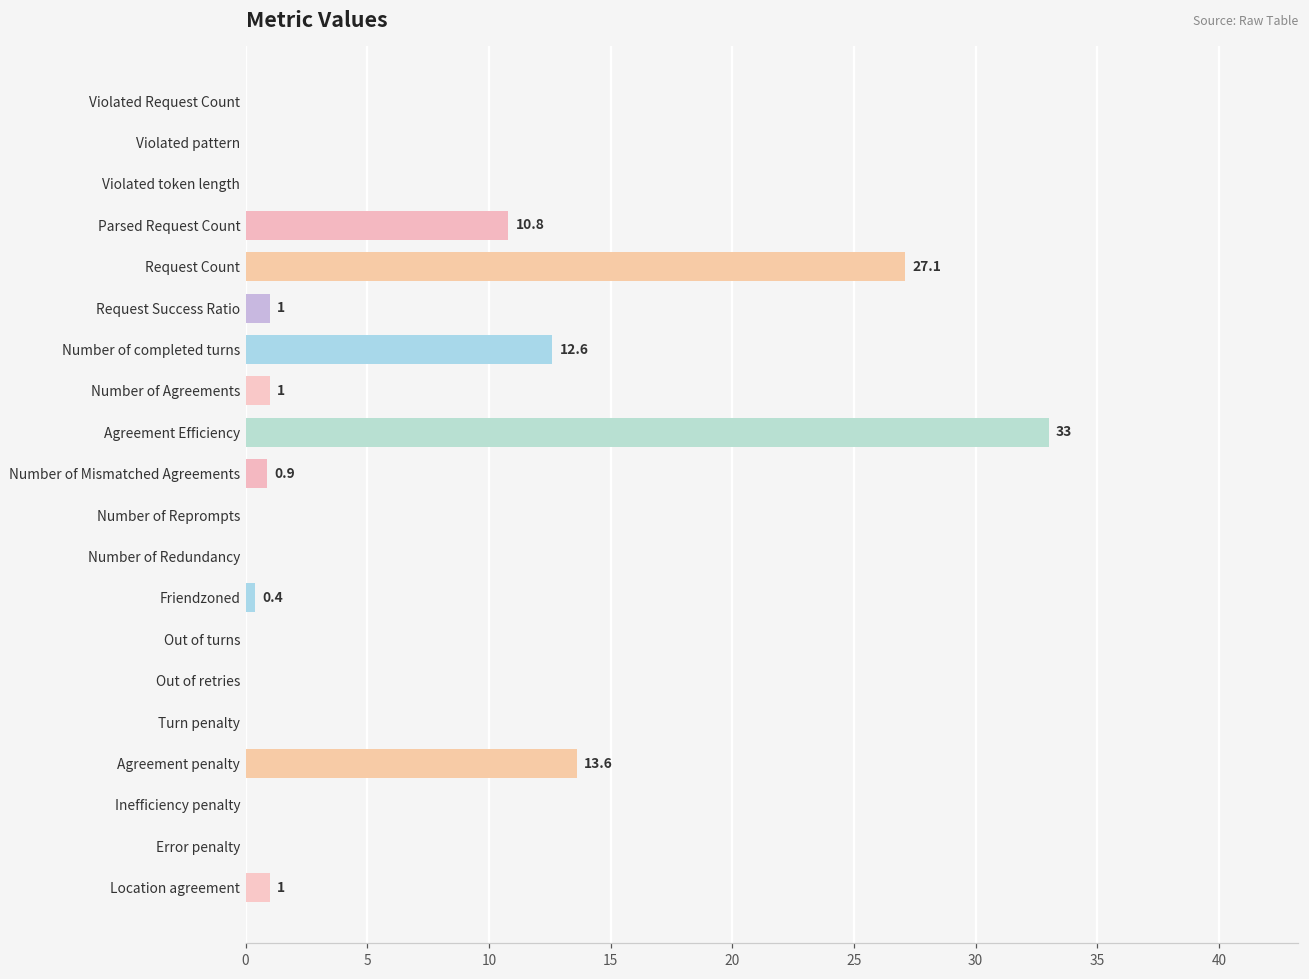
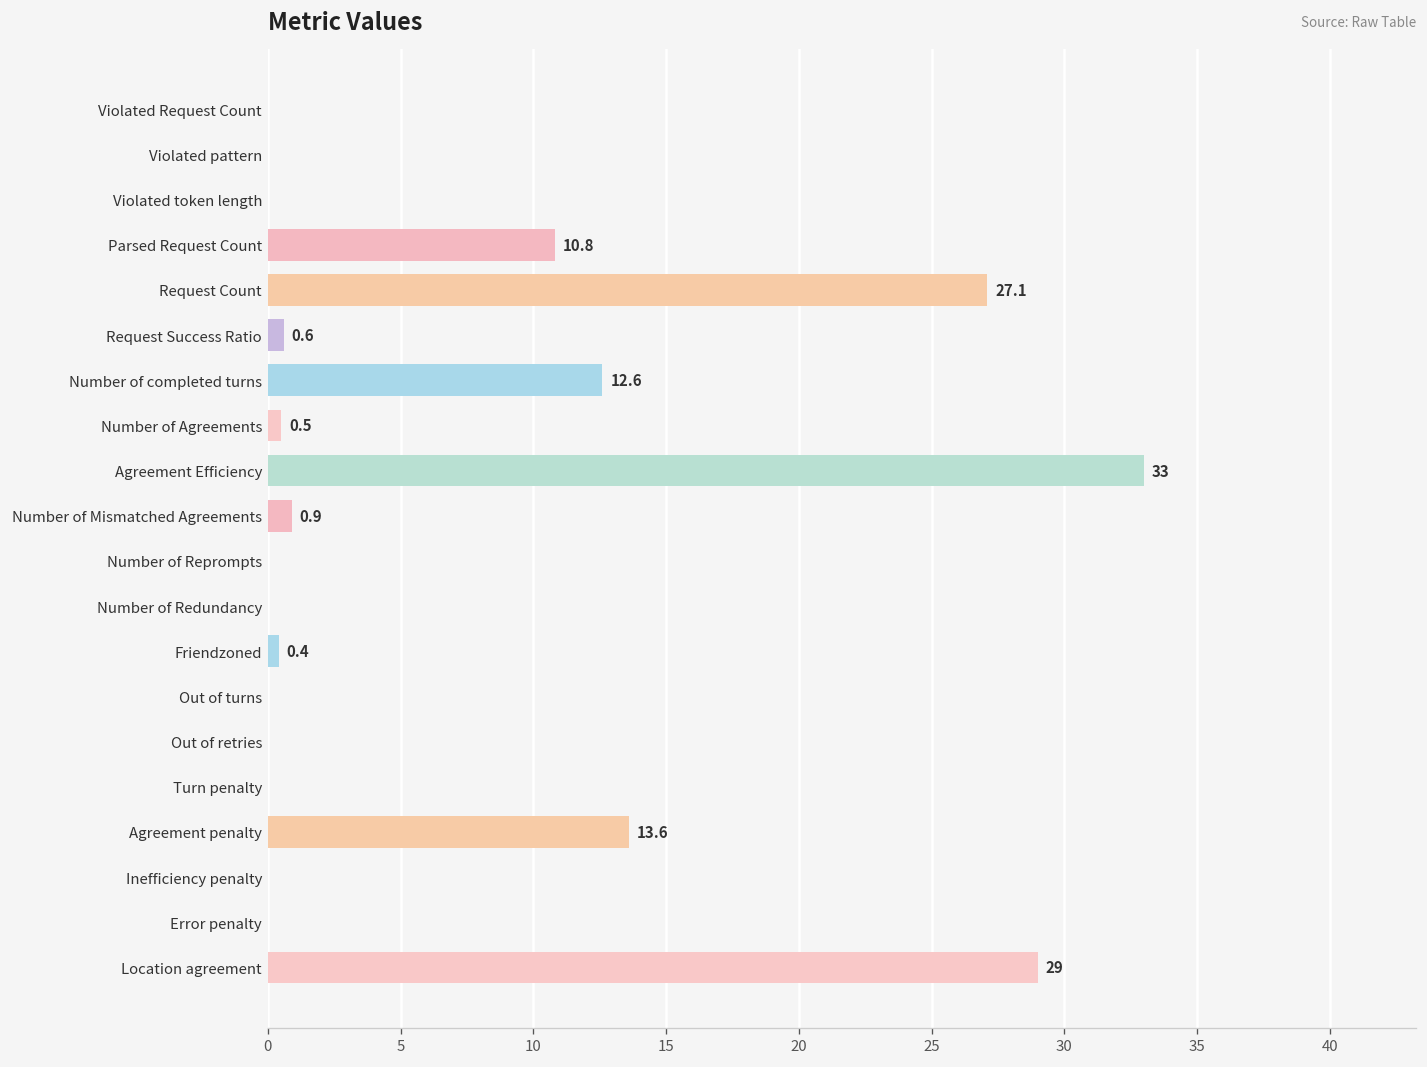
Request Success Ratio: 1 -> 0.6
Number of Agreements: 1 -> 0.5
Location agreement: 1 -> 29
